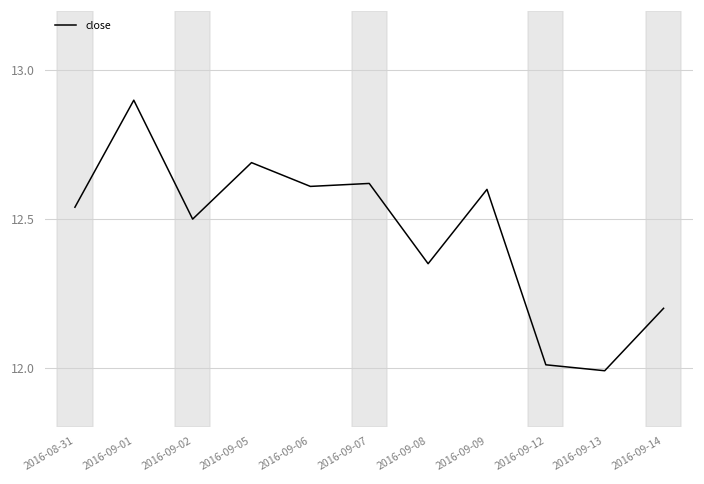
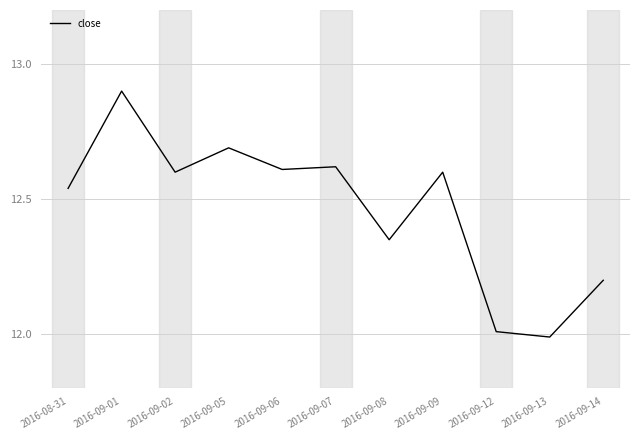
2016-09-02: 12.5 -> 12.6
